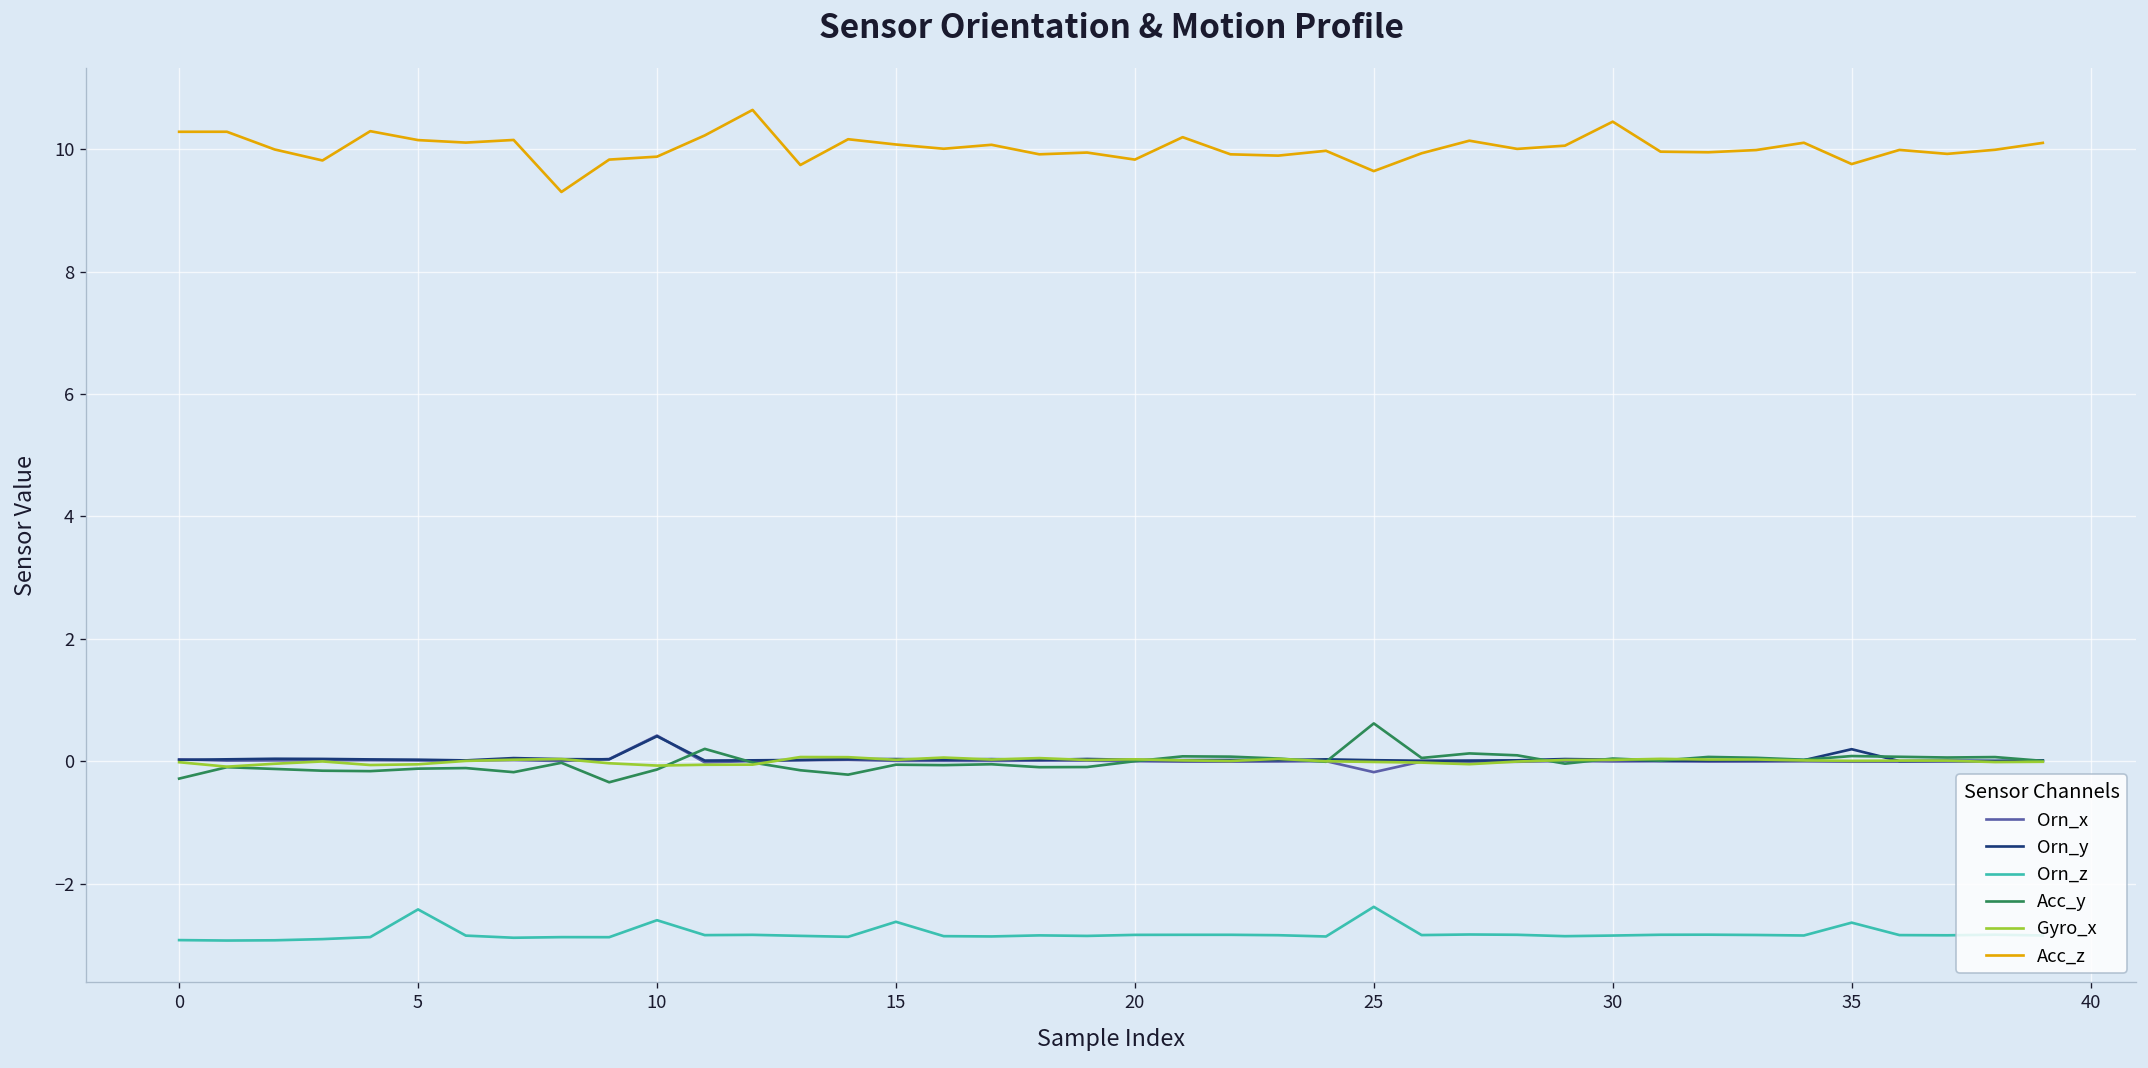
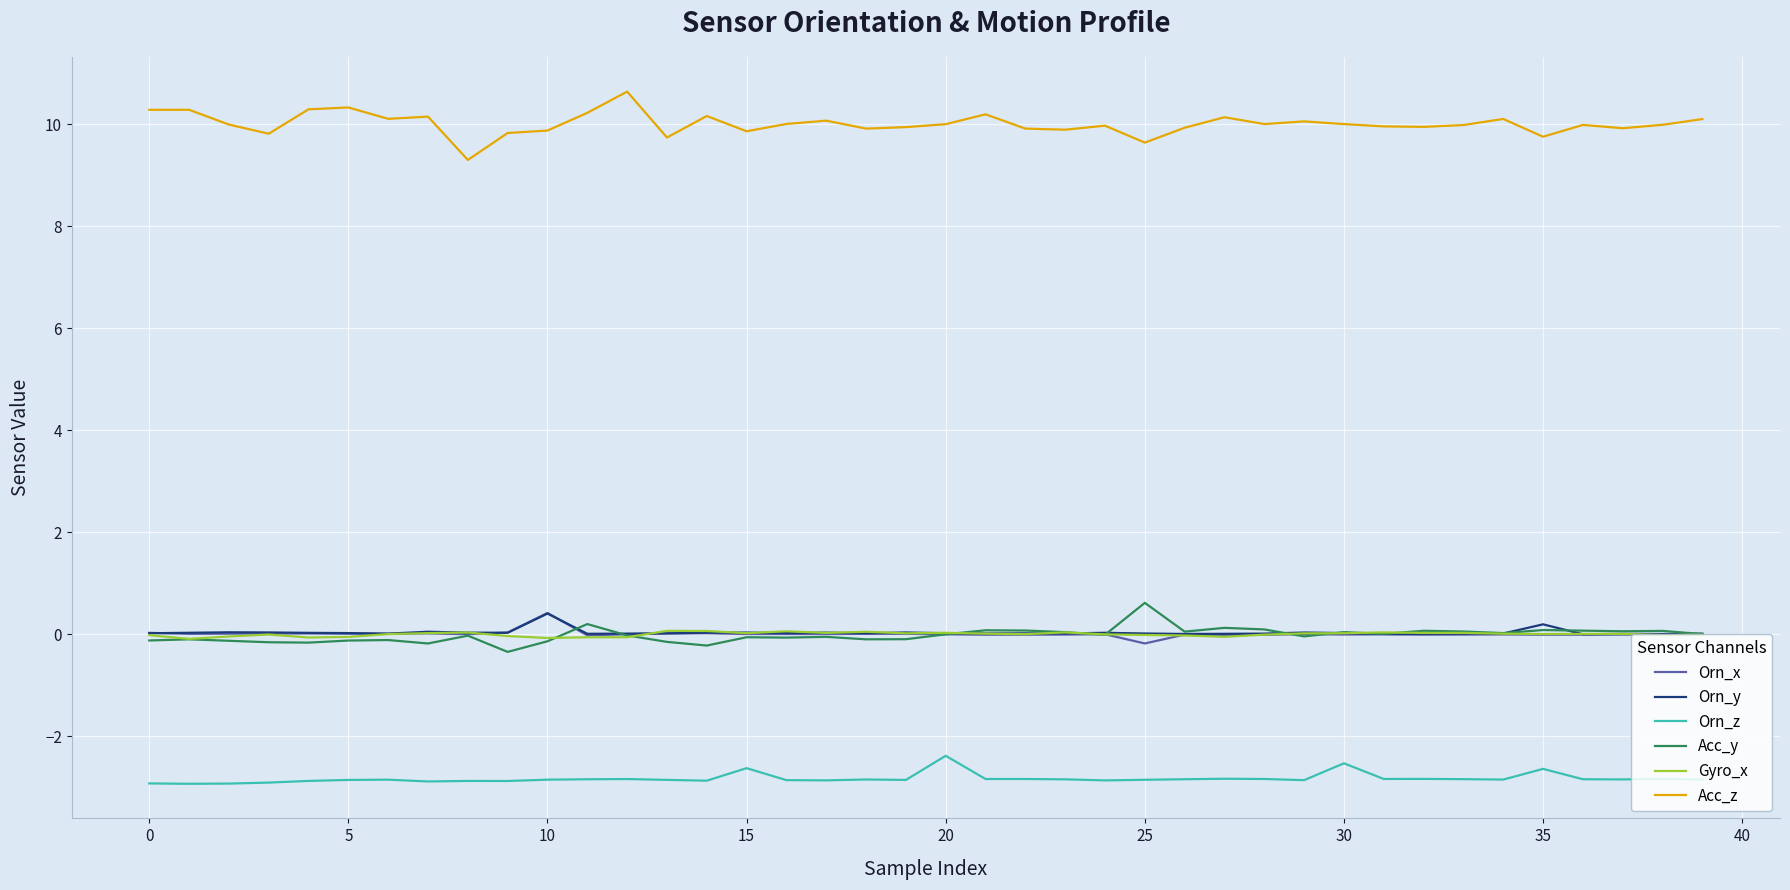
Acc_y, 0: -0.3 -> -0.1
Orn_z, 5: -2.4 -> -2.9
Acc_z, 5: 10.2 -> 10.3
Orn_z, 10: -2.6 -> -2.9
Acc_z, 15: 10.1 -> 9.9
Orn_z, 20: -2.8 -> -2.4
Acc_z, 20: 9.8 -> 10.0
Orn_z, 25: -2.4 -> -2.9
Orn_z, 30: -2.9 -> -2.5
Acc_z, 30: 10.5 -> 10.0
